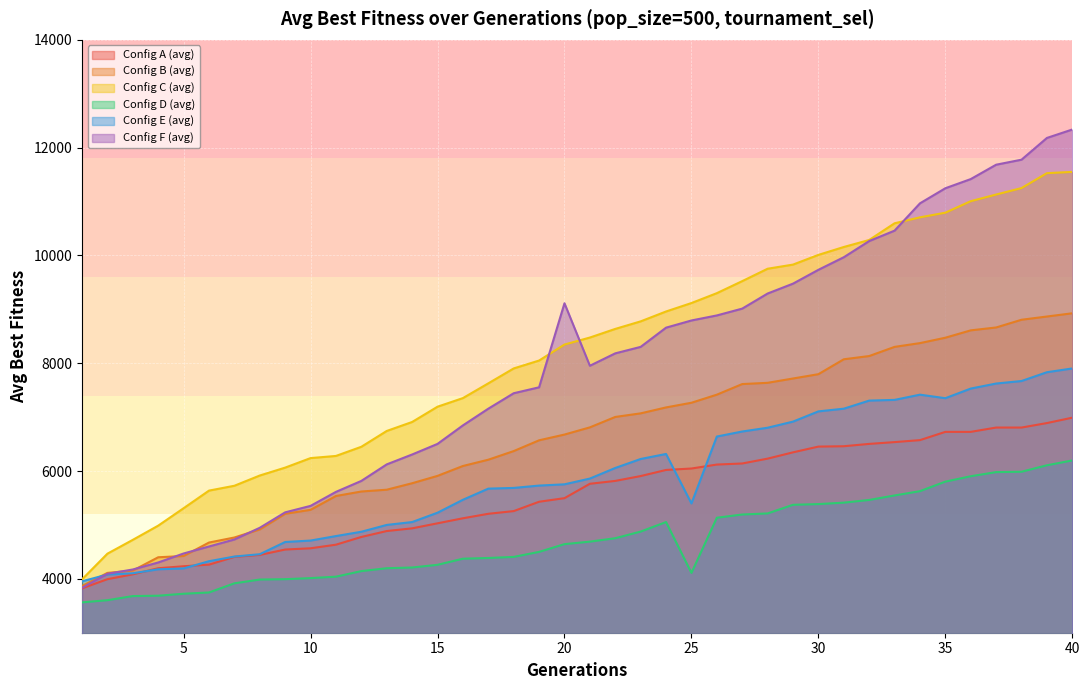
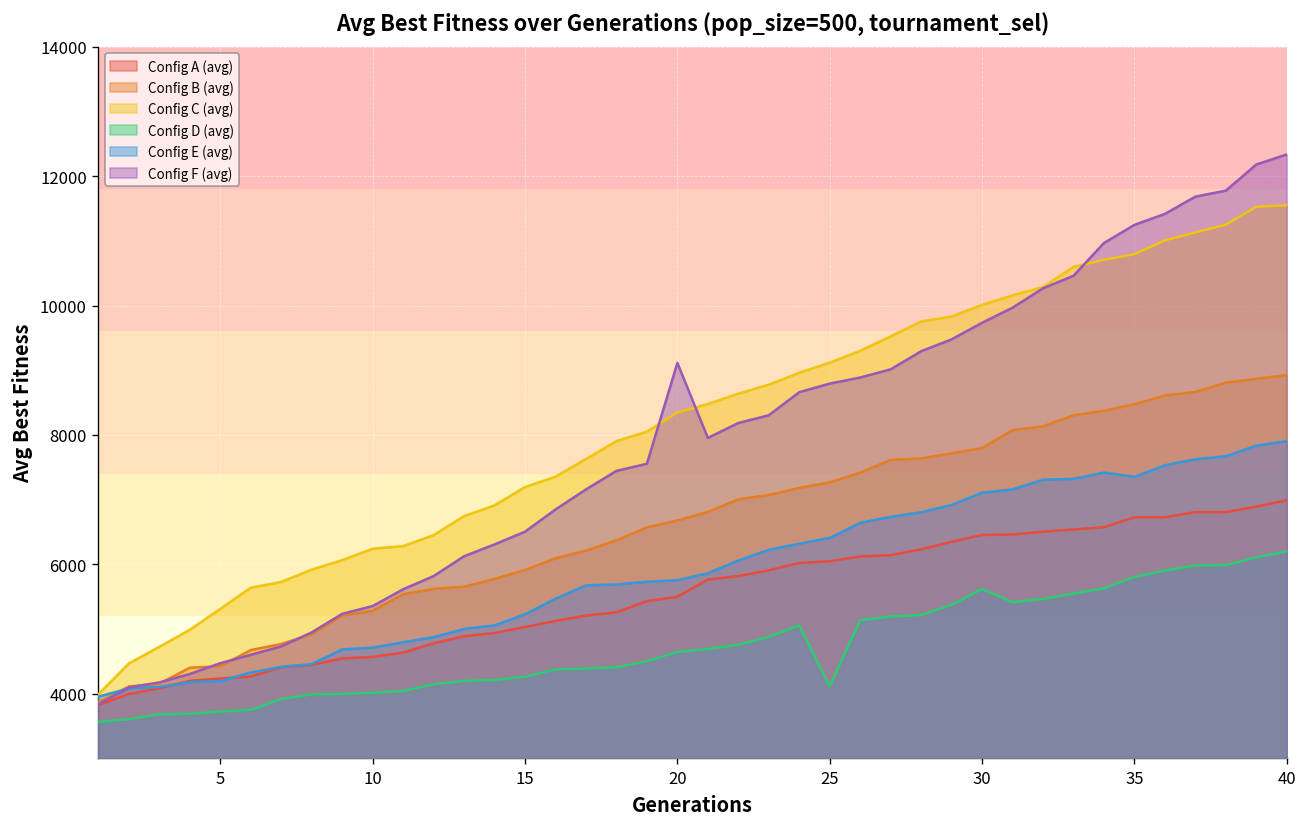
Config E (avg), 25: 5400 -> 6400
Config D (avg), 30: 5400 -> 5600
